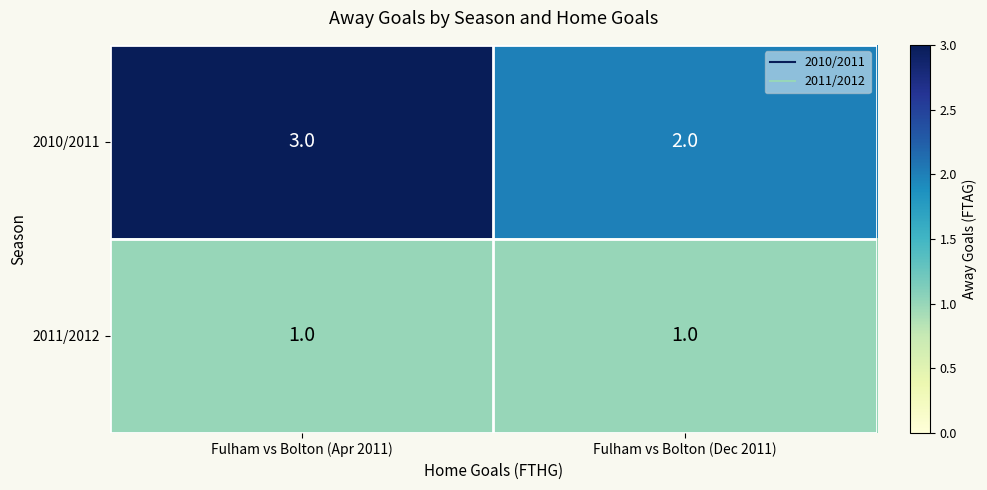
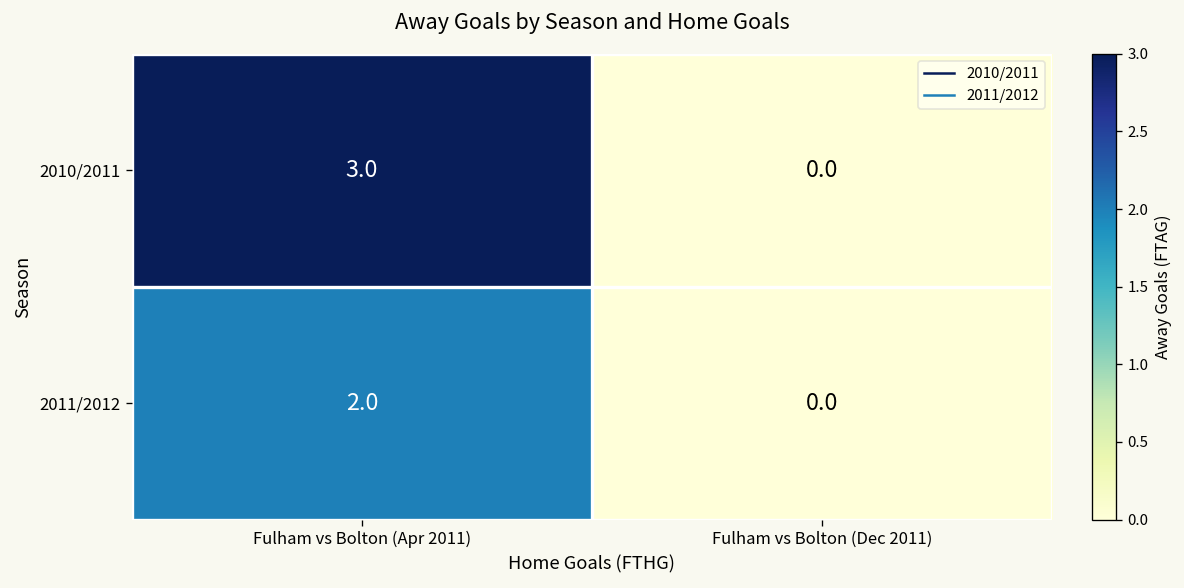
2010/2011, Fulham vs Bolton (Dec 2011): 2.0 -> 0.0
2011/2012, Fulham vs Bolton (Apr 2011): 1.0 -> 2.0
2011/2012, Fulham vs Bolton (Dec 2011): 1.0 -> 0.0
